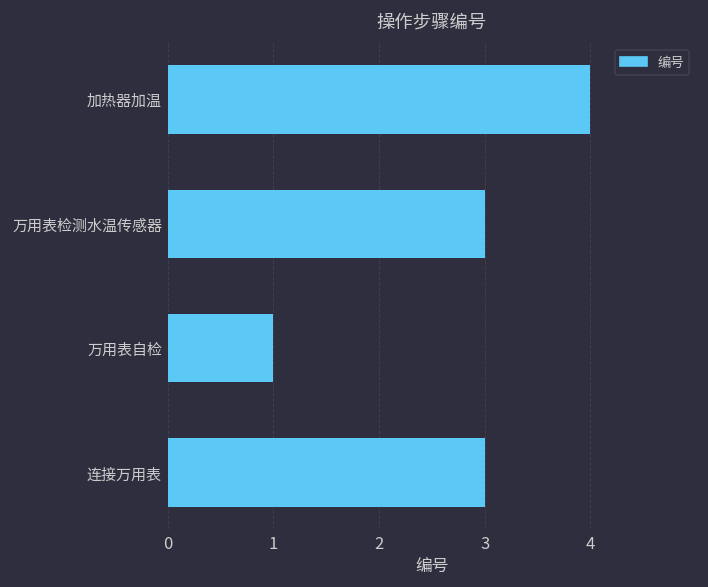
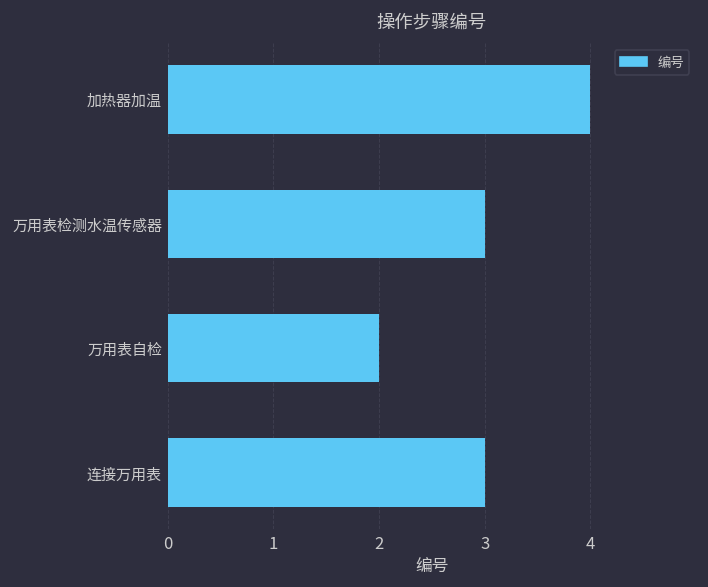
万用表自检: 1 -> 2
